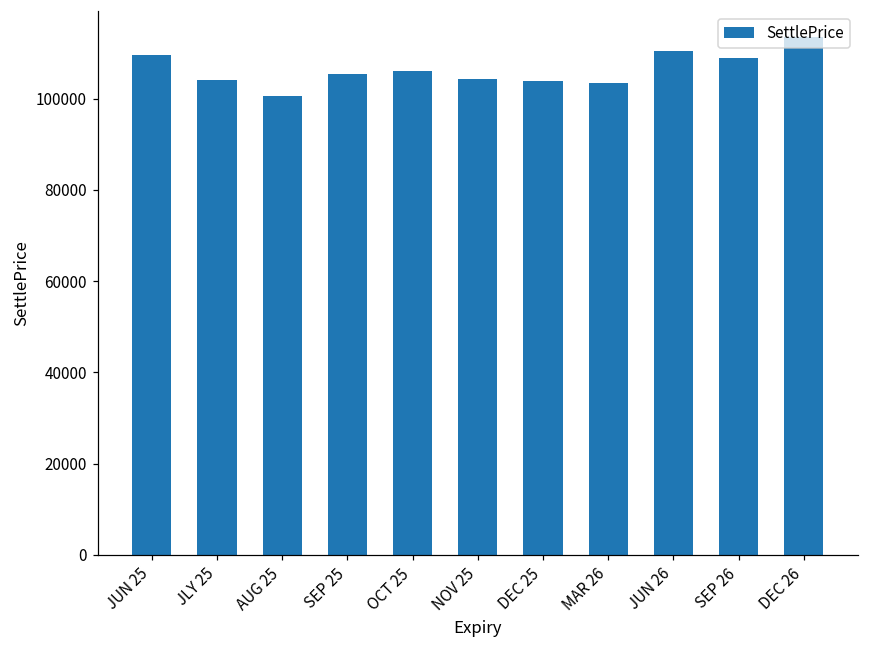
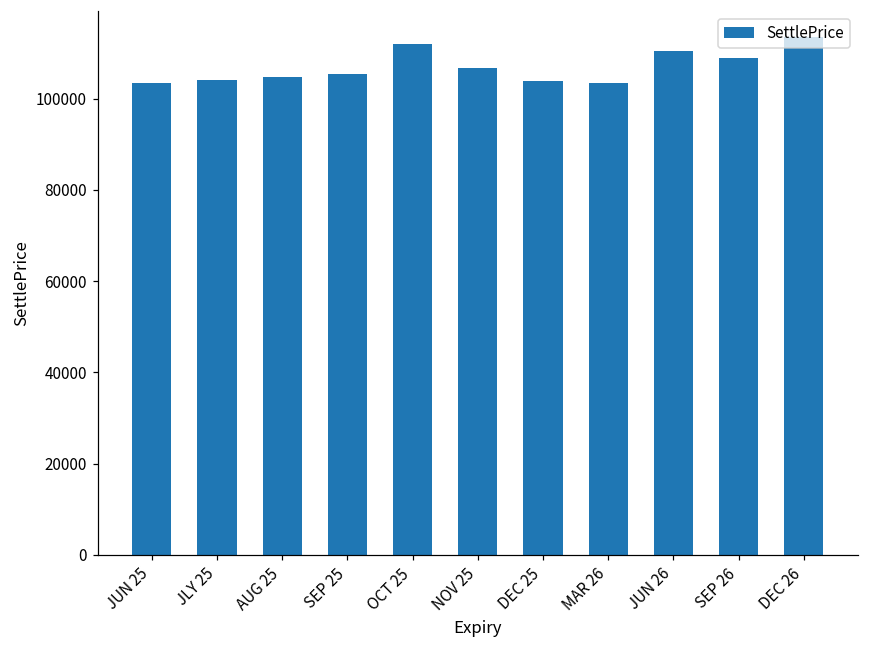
JUN 25: 110000 -> 103000
AUG 25: 101000 -> 105000
OCT 25: 106000 -> 112000
NOV 25: 104000 -> 107000
